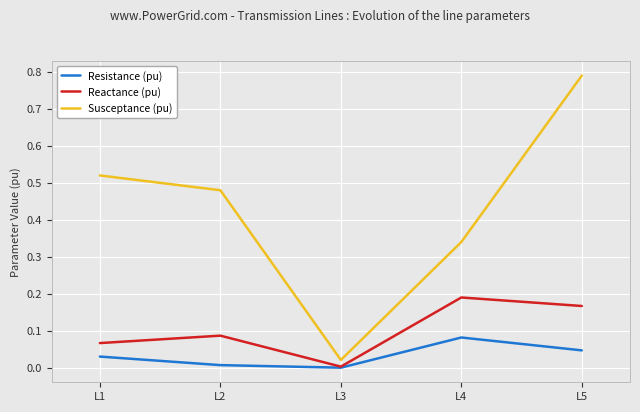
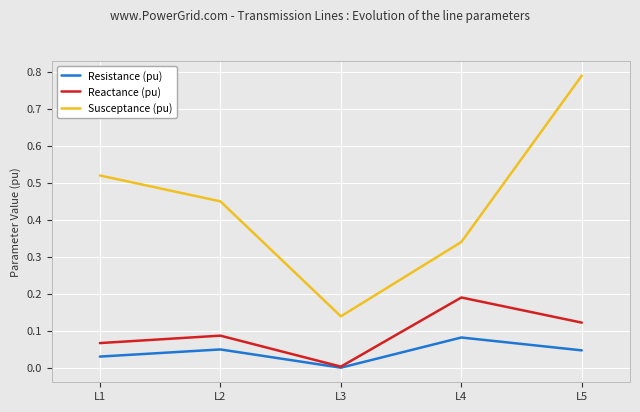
Resistance (pu), L2: 0.01 -> 0.05
Susceptance (pu), L2: 0.48 -> 0.45
Susceptance (pu), L3: 0.02 -> 0.14
Reactance (pu), L5: 0.17 -> 0.12
